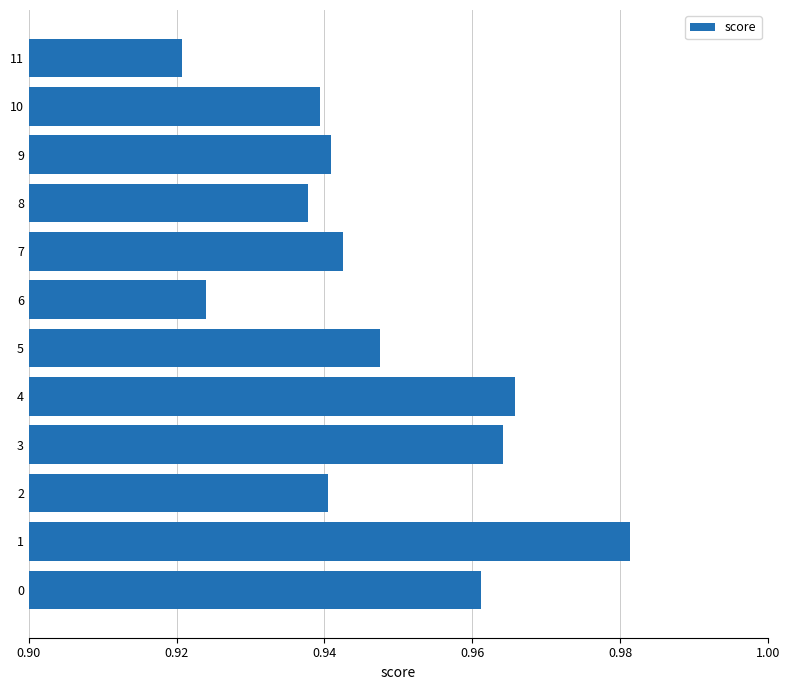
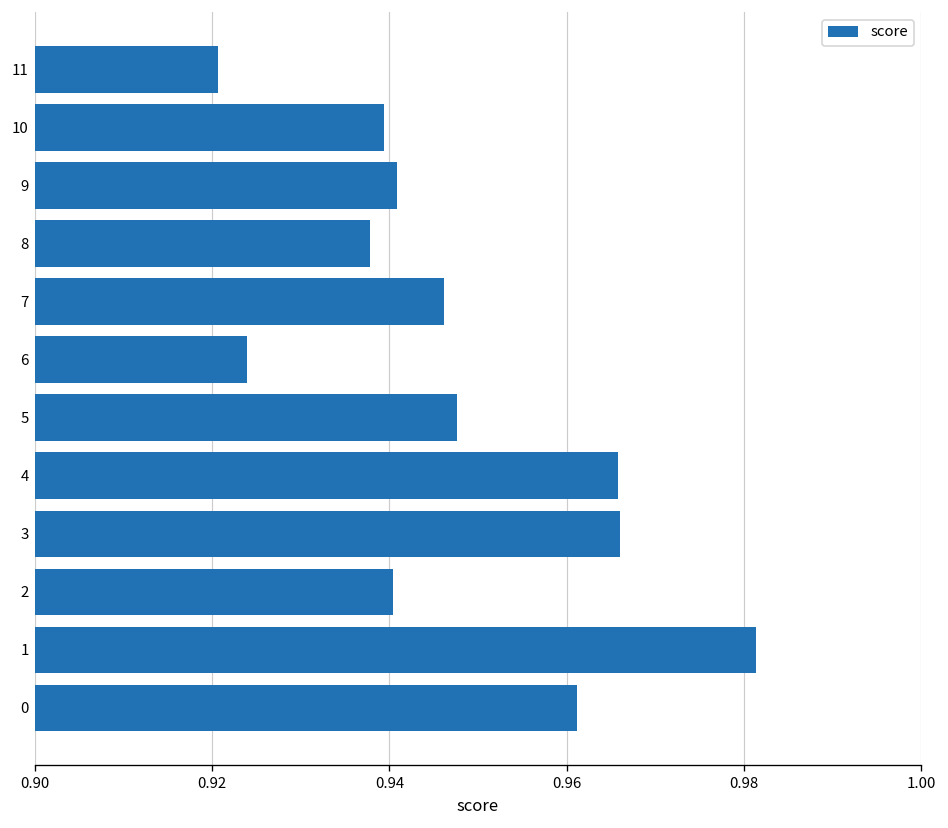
7: 0.942 -> 0.946
3: 0.964 -> 0.966
